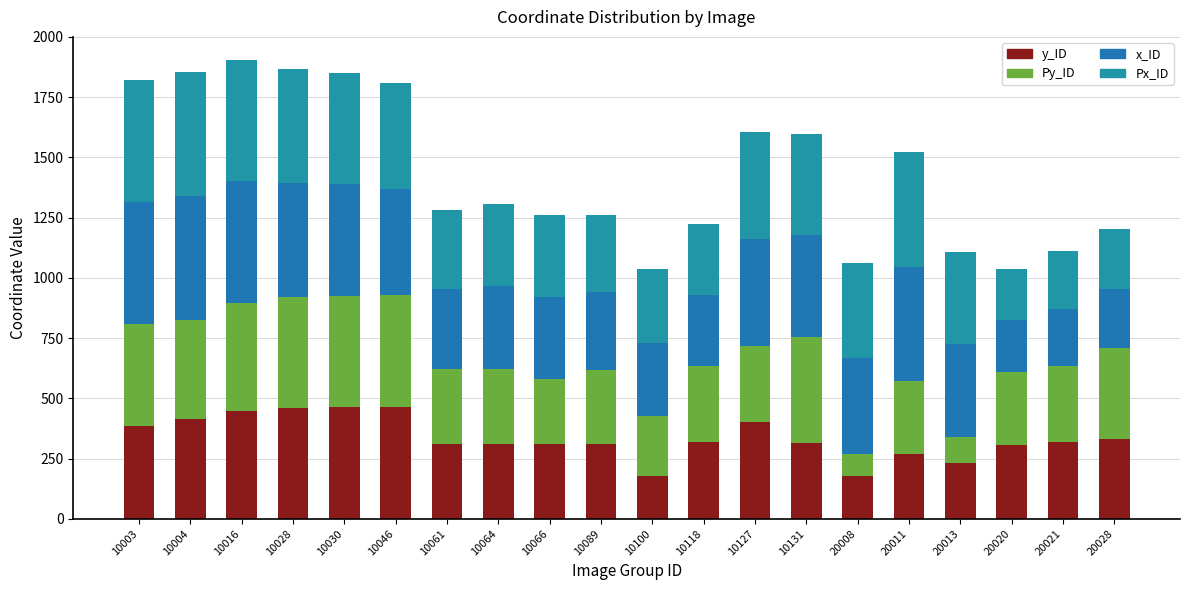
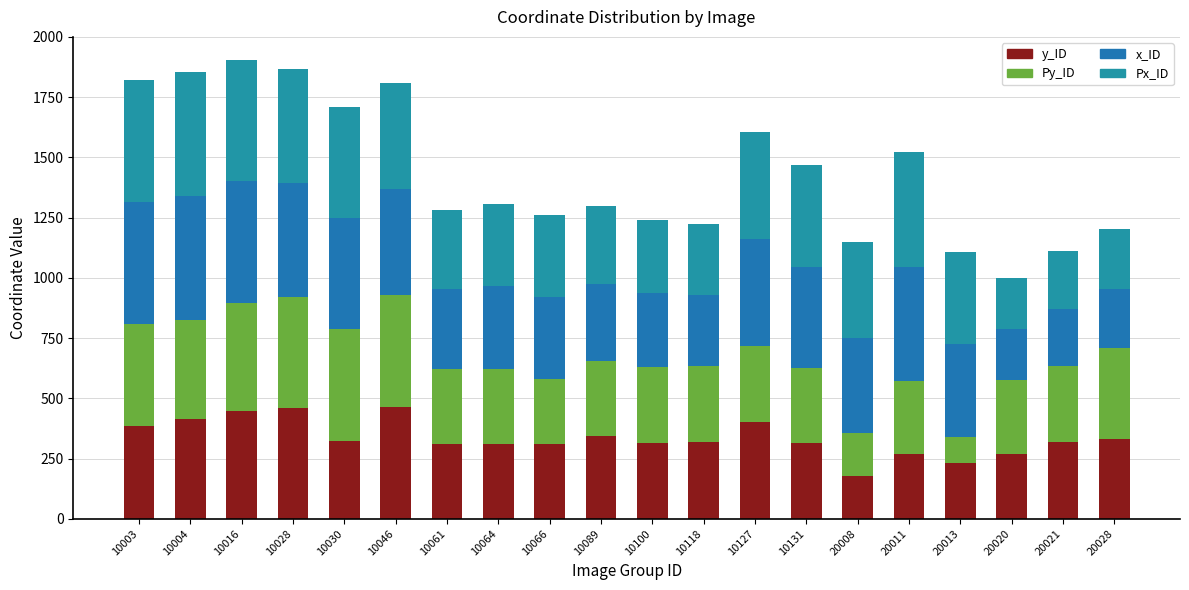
y_ID, 10030: 460 -> 320
y_ID, 10089: 310 -> 340
y_ID, 10100: 180 -> 320
Py_ID, 10100: 250 -> 320
Py_ID, 10131: 440 -> 310
Py_ID, 20008: 90 -> 180
y_ID, 20020: 310 -> 270
